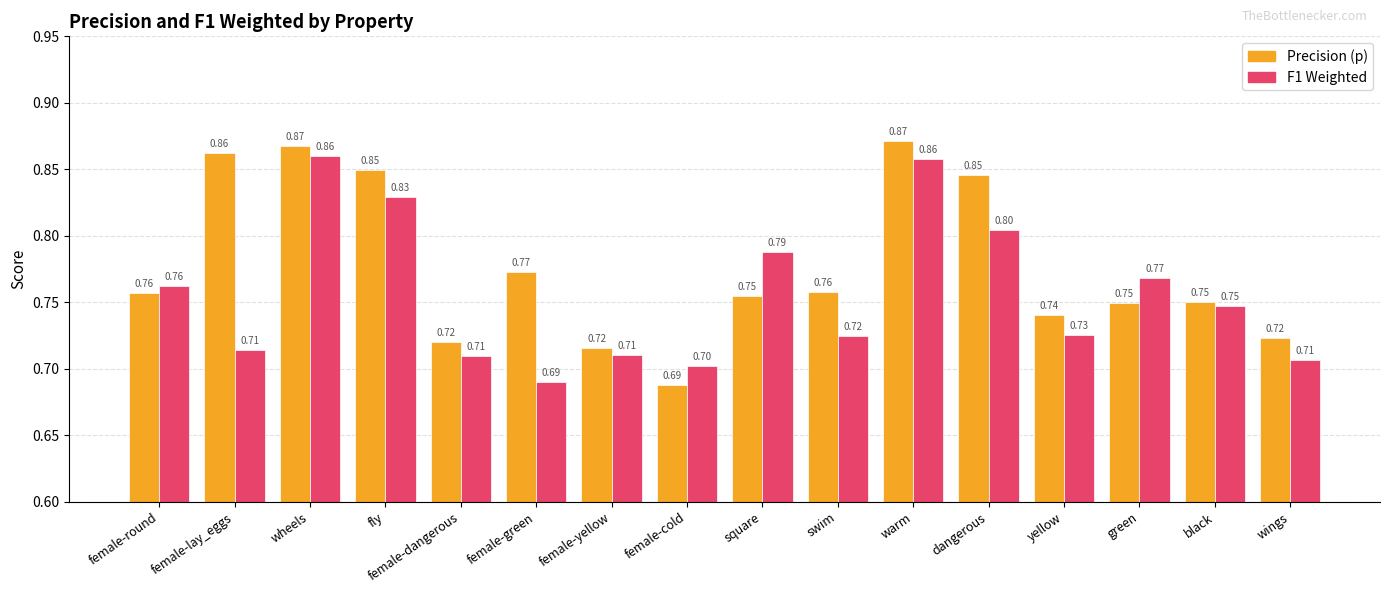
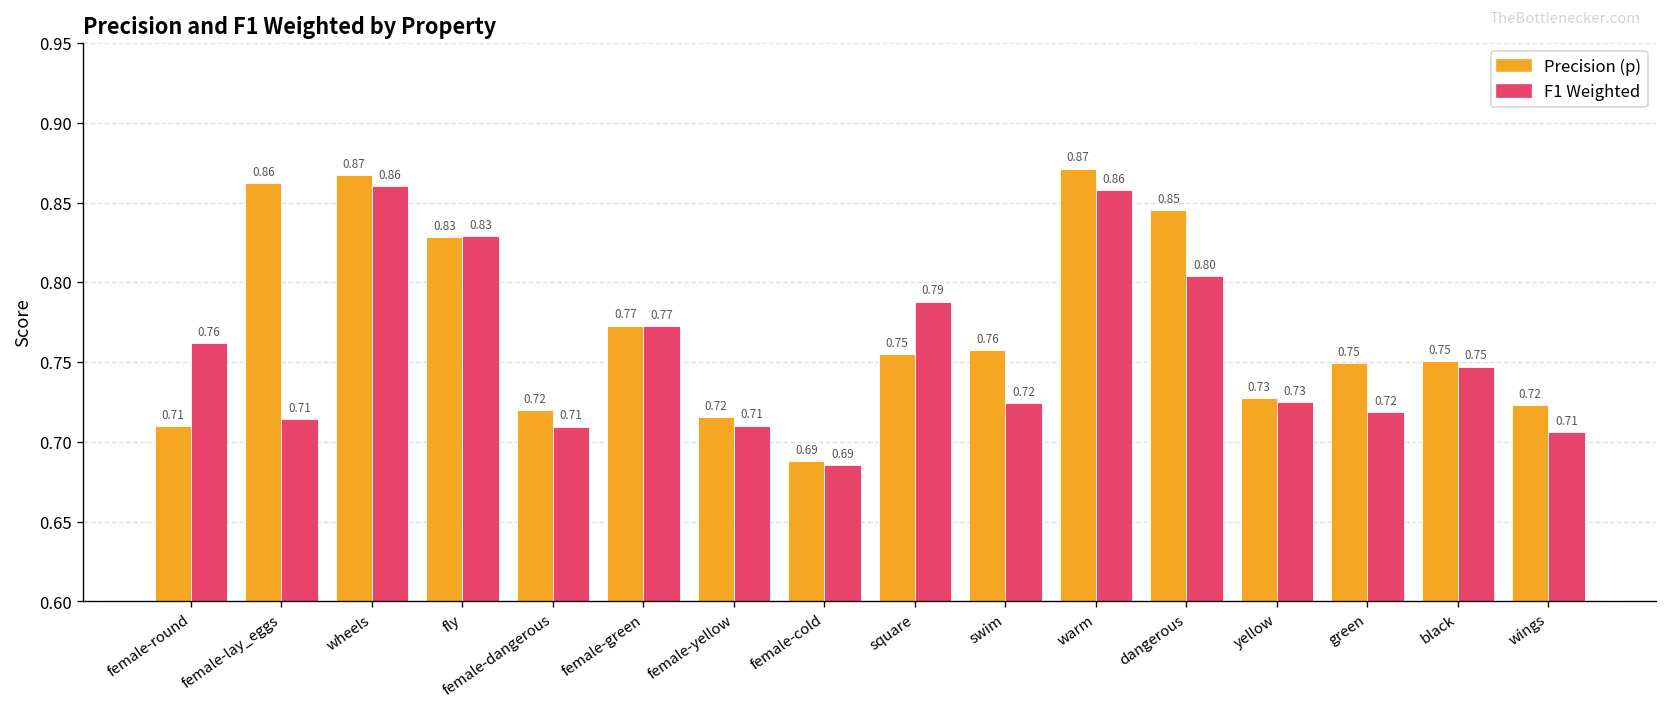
Precision (p), female-round: 0.76 -> 0.71
Precision (p), fly: 0.85 -> 0.83
F1 Weighted, female-green: 0.69 -> 0.77
F1 Weighted, female-cold: 0.70 -> 0.69
Precision (p), yellow: 0.74 -> 0.73
F1 Weighted, green: 0.77 -> 0.72
